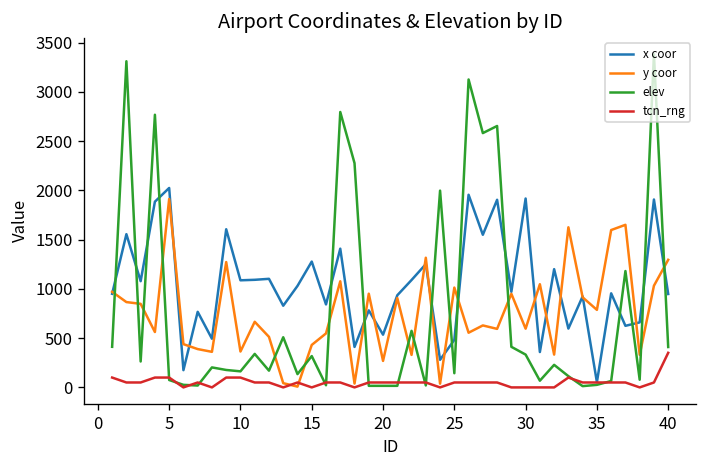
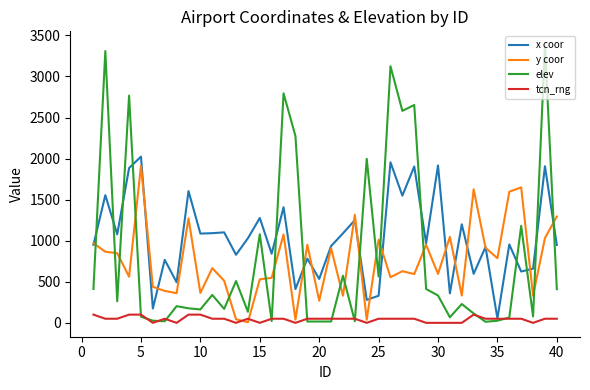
y coor, 15: 400 -> 500
elev, 15: 300 -> 1100
x coor, 25: 500 -> 300
elev, 25: 100 -> 600
tcn_rng, 40: 400 -> 100
